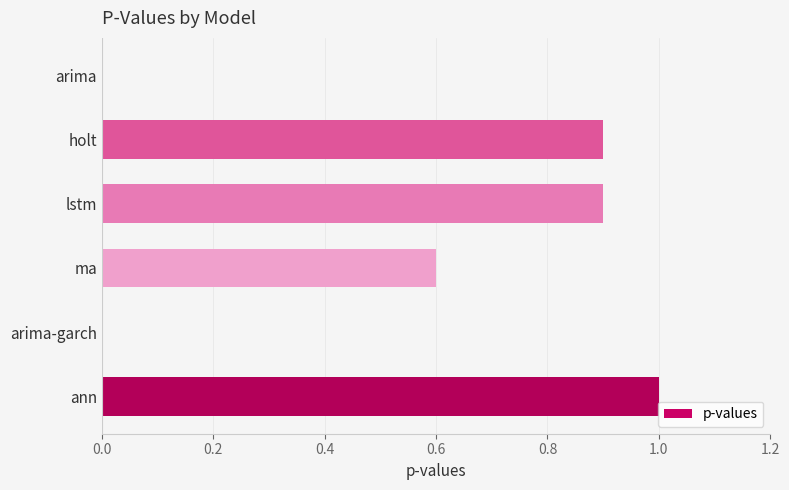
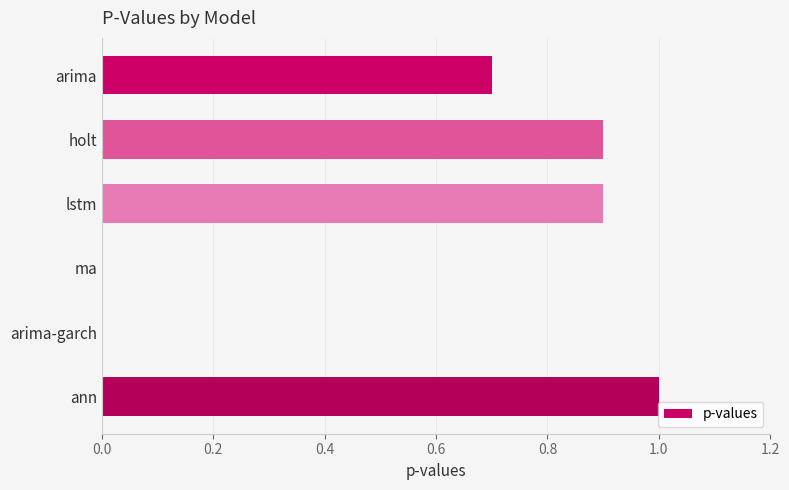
arima: 0.0 -> 0.7
ma: 0.6 -> 0.0
